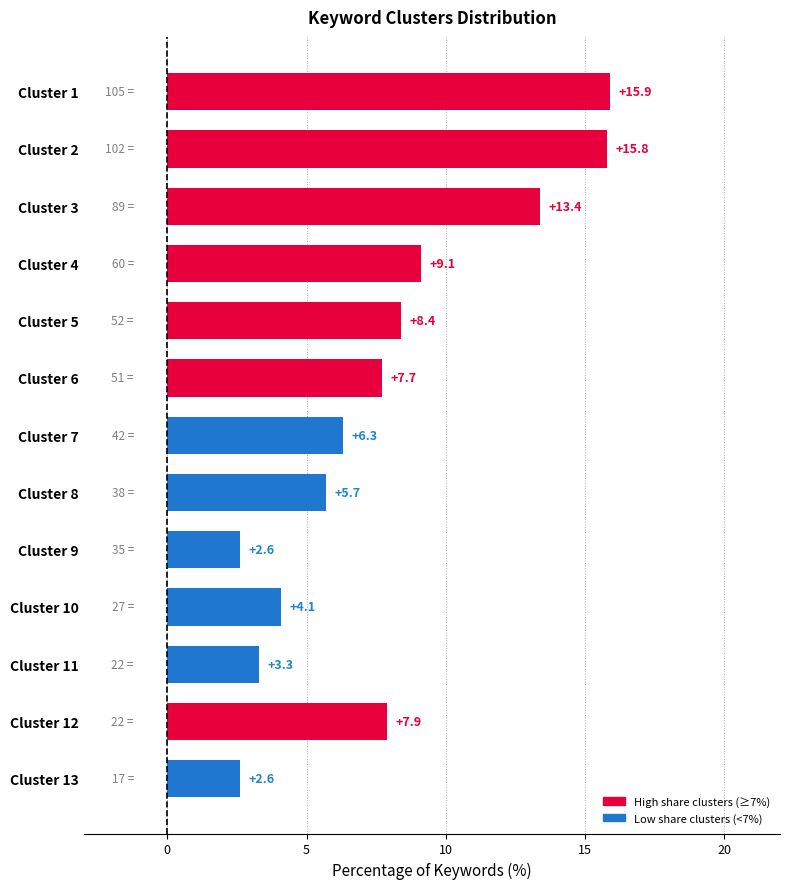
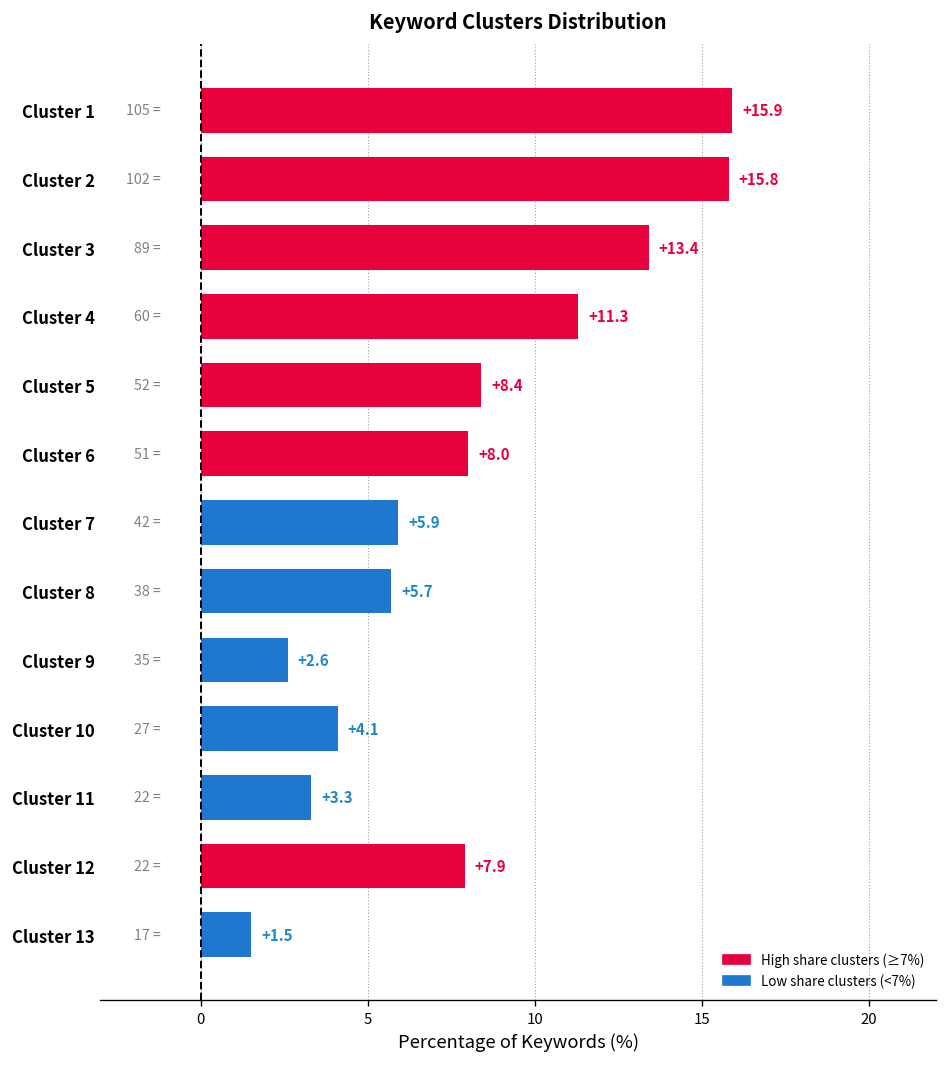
Cluster 4: +9.1 -> +11.3
Cluster 6: +7.7 -> +8.0
Cluster 7: +6.3 -> +5.9
Cluster 13: +2.6 -> +1.5
